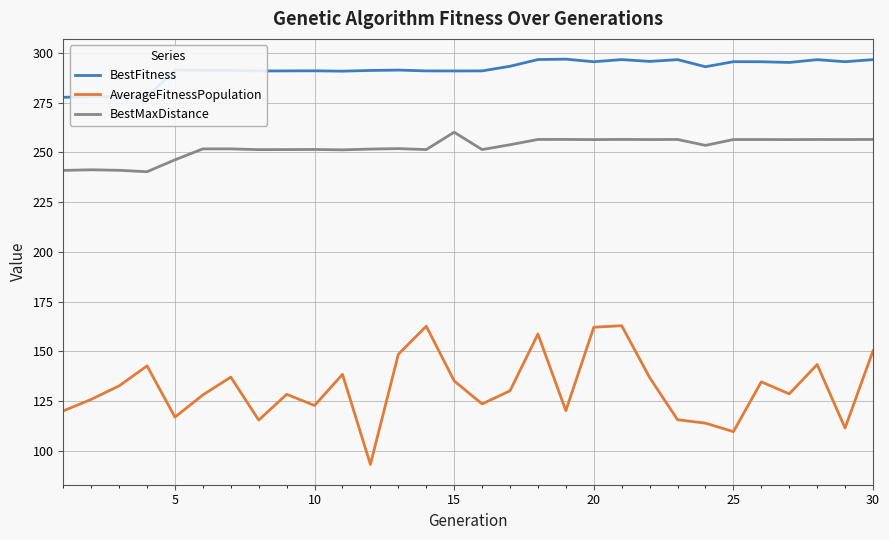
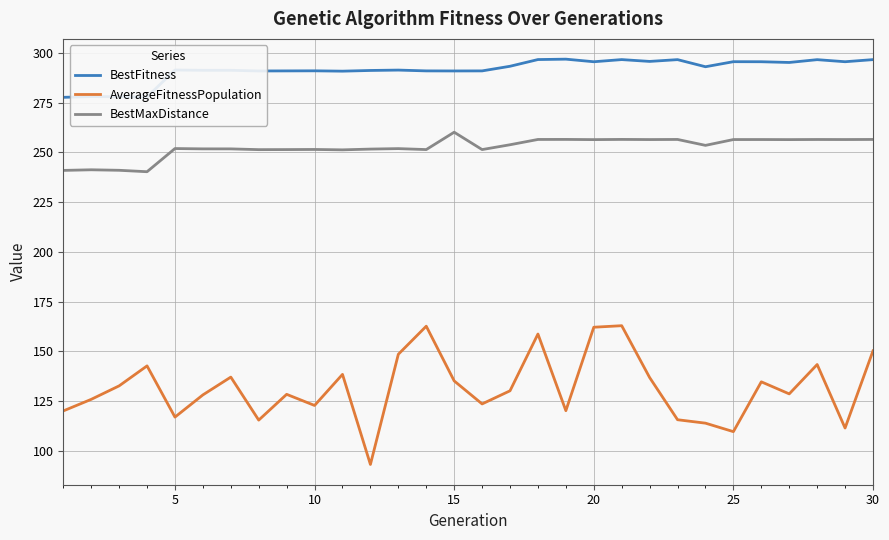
BestMaxDistance, 5: 246 -> 252
